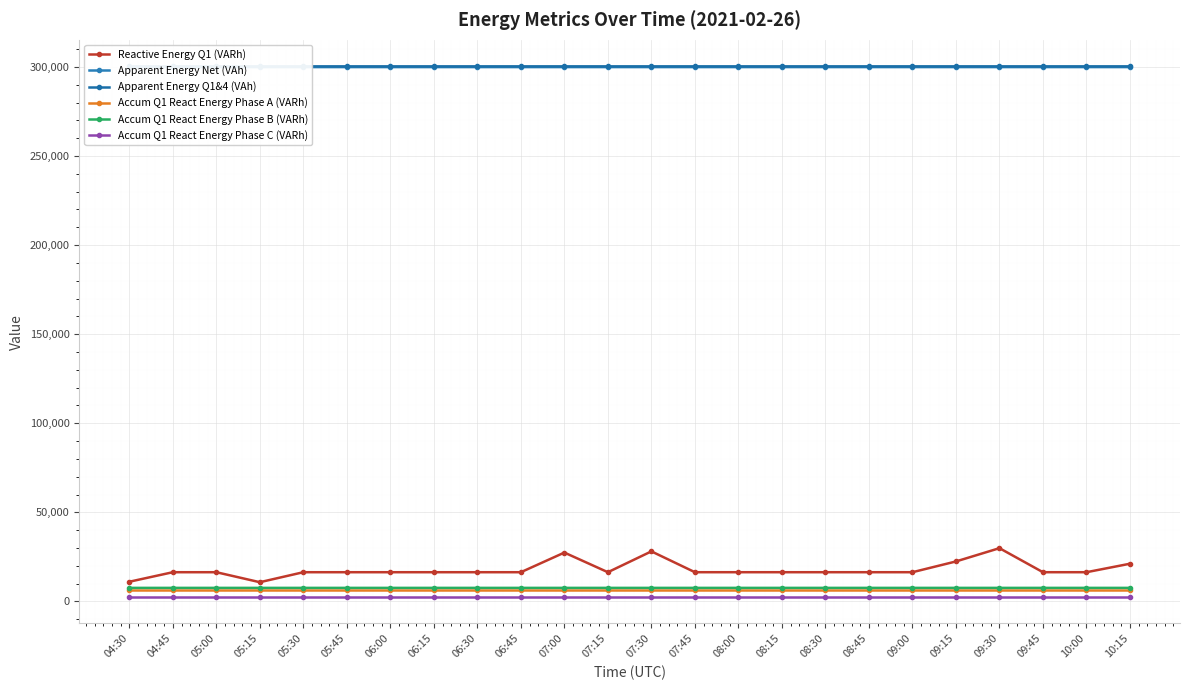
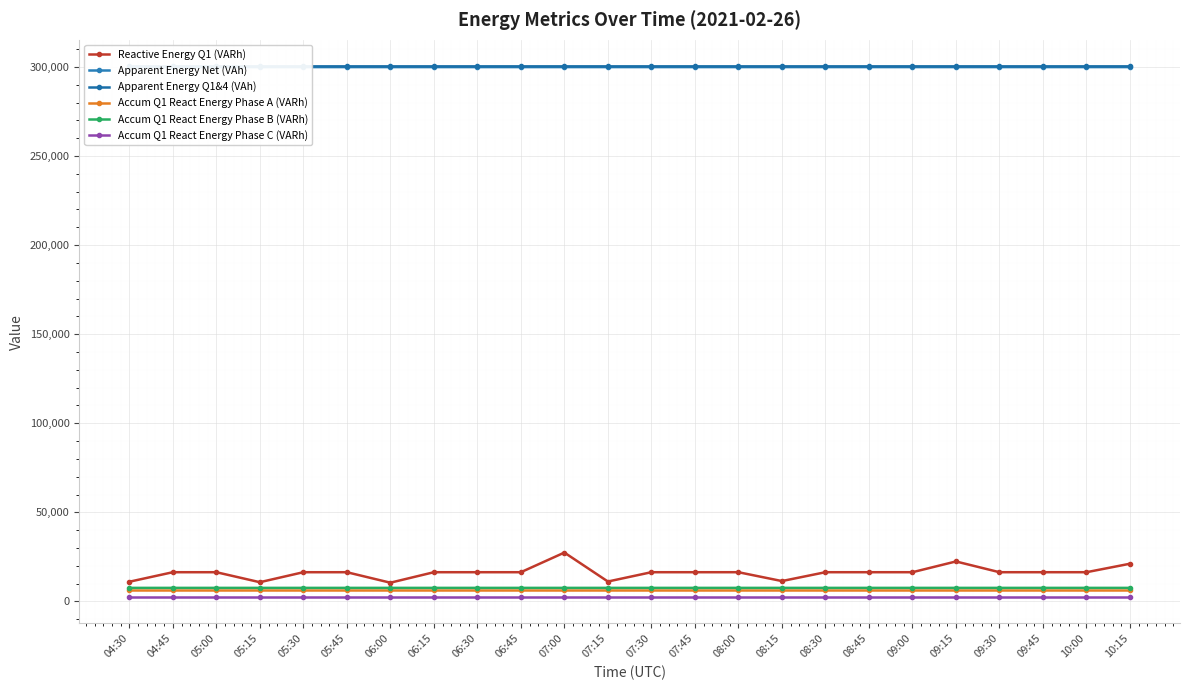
Reactive Energy Q1 (VARh), 06:00: 16,000 -> 10,000
Reactive Energy Q1 (VARh), 07:15: 16,000 -> 11,000
Reactive Energy Q1 (VARh), 07:30: 28,000 -> 16,000
Reactive Energy Q1 (VARh), 08:15: 16,000 -> 11,000
Reactive Energy Q1 (VARh), 09:30: 30,000 -> 16,000
